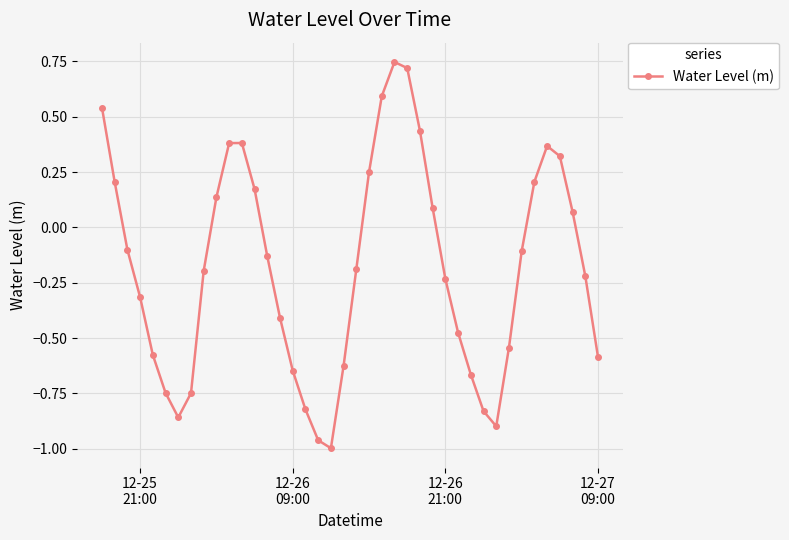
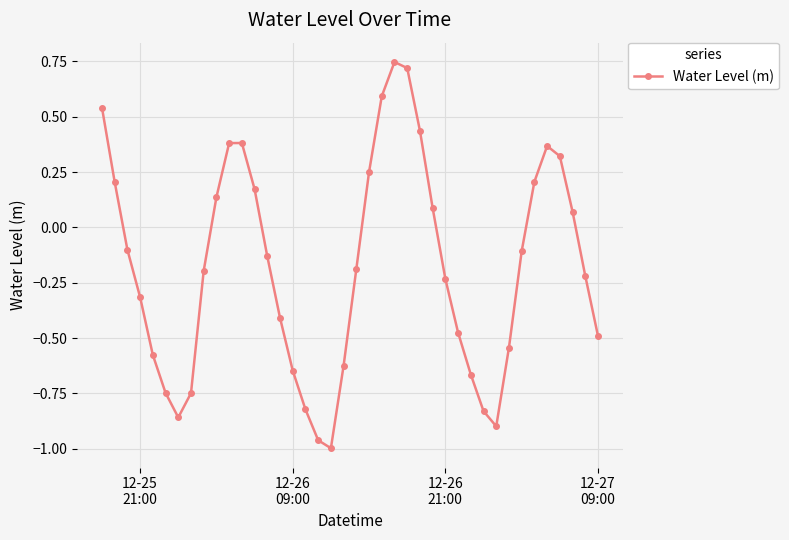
12-27 09:00: -0.58 -> -0.49
